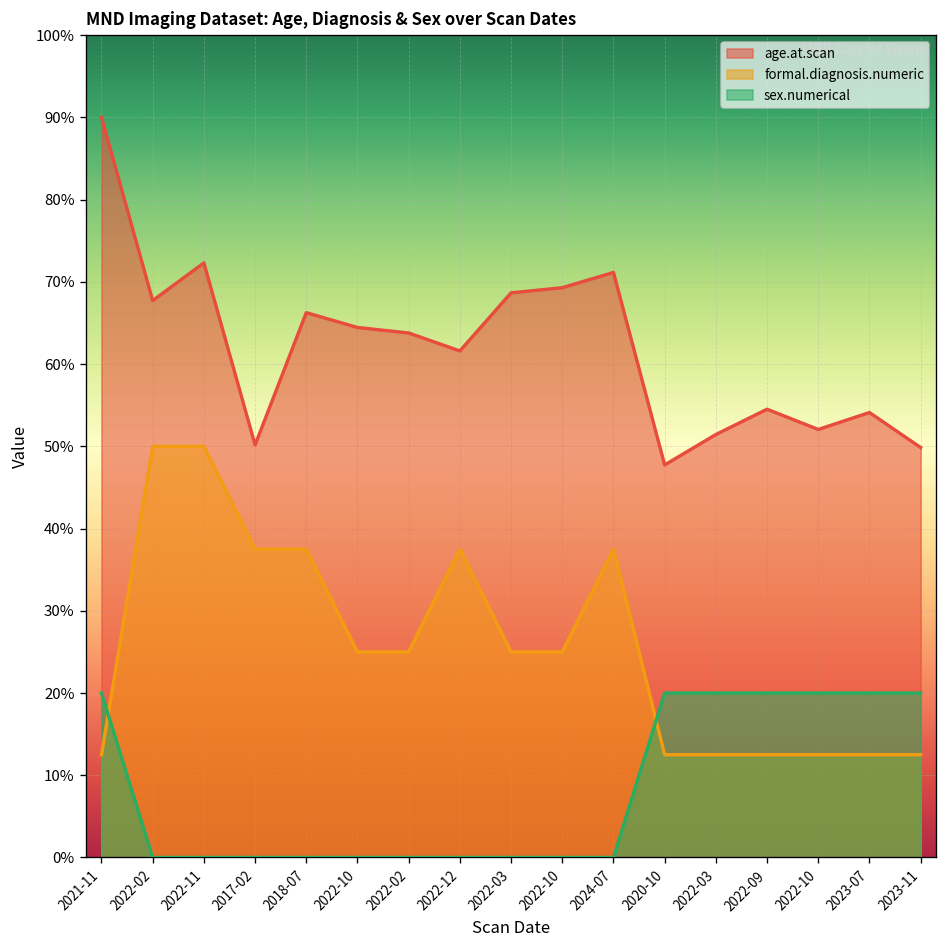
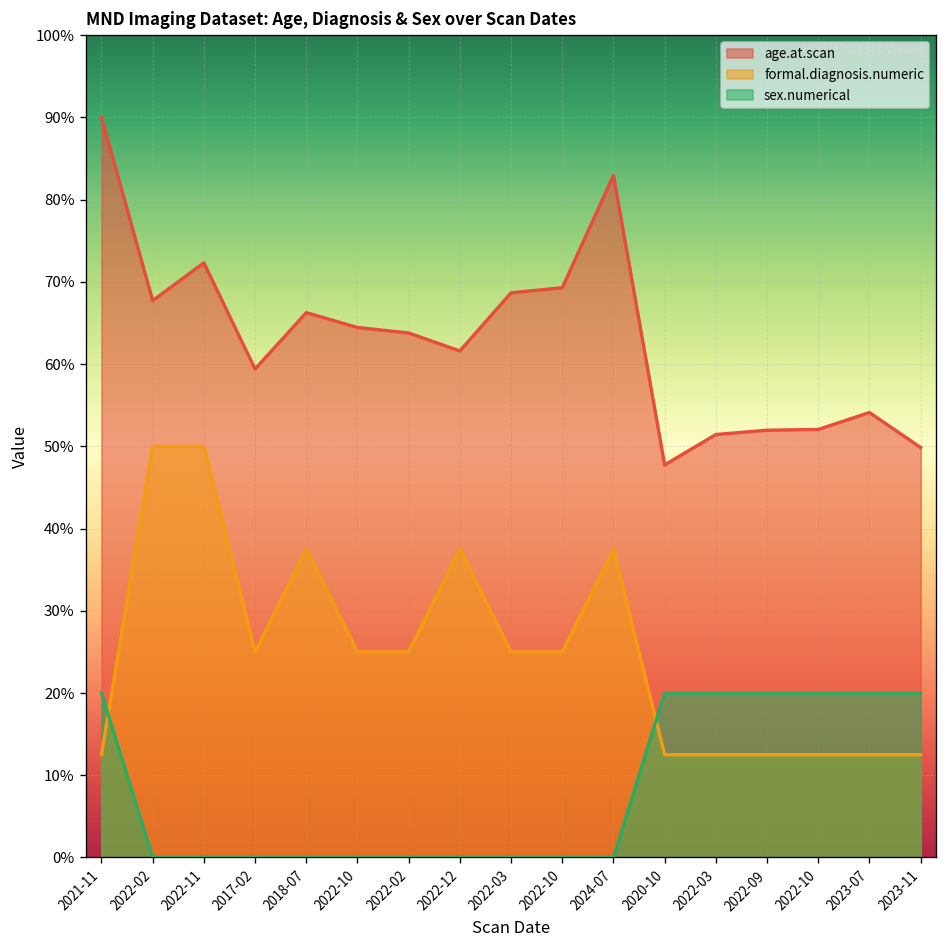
age.at.scan, 2017-02: 50% -> 59%
formal.diagnosis.numeric, 2017-02: 38% -> 25%
age.at.scan, 2024-07: 71% -> 83%
age.at.scan, 2022-09: 55% -> 52%
